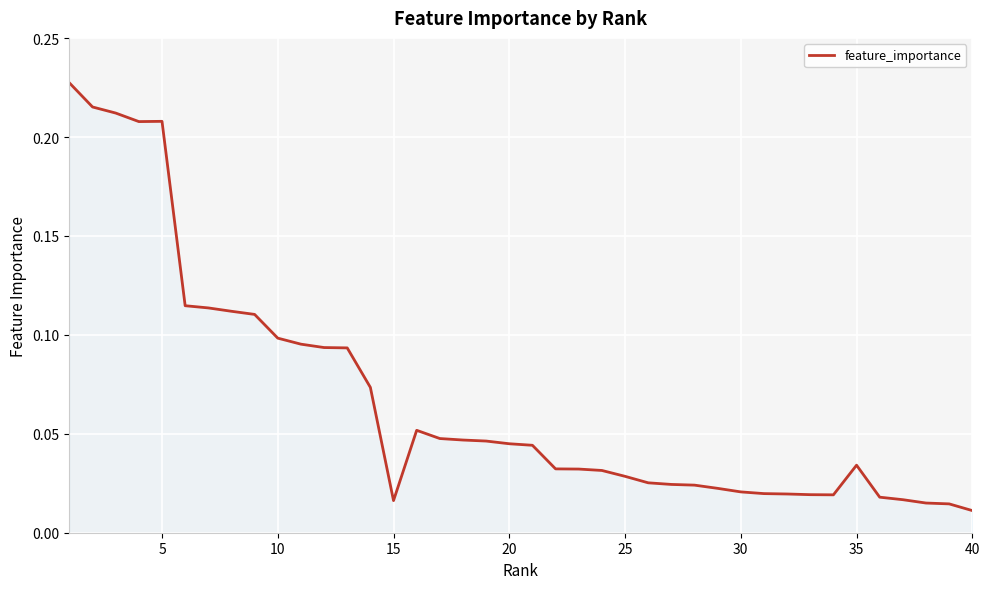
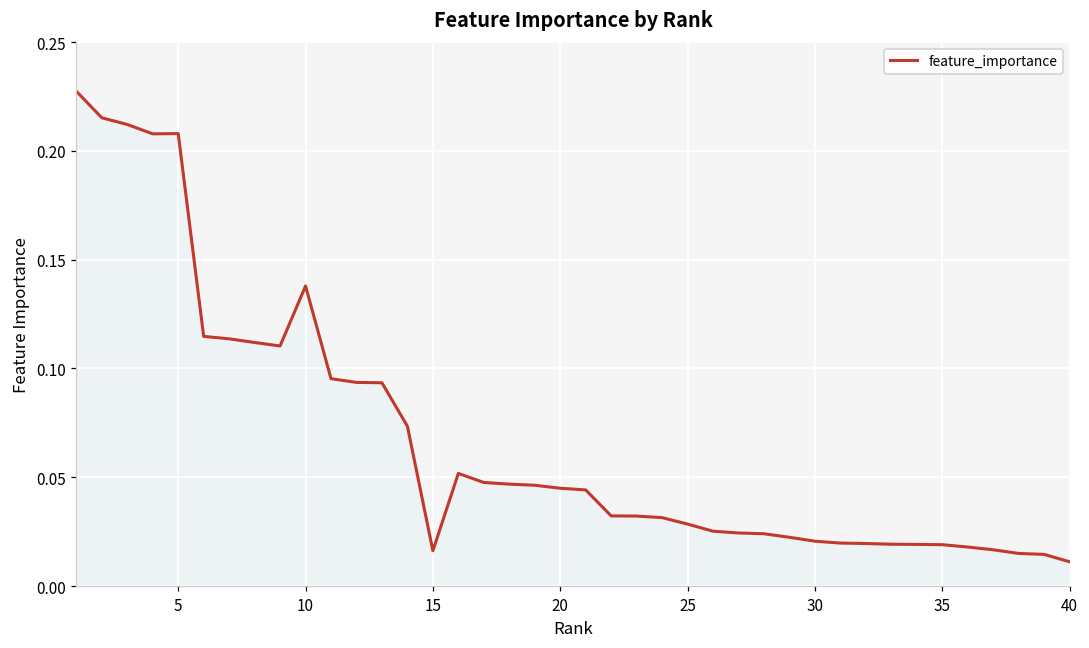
10: 0.098 -> 0.138
35: 0.034 -> 0.019
